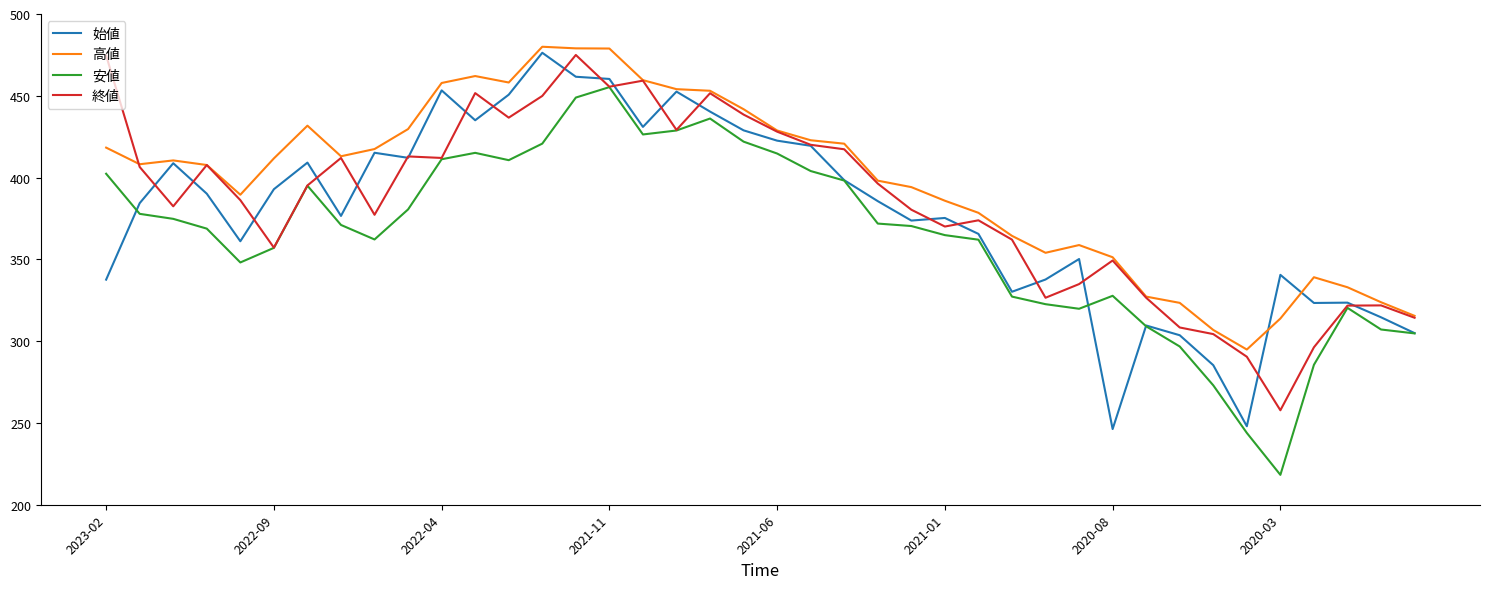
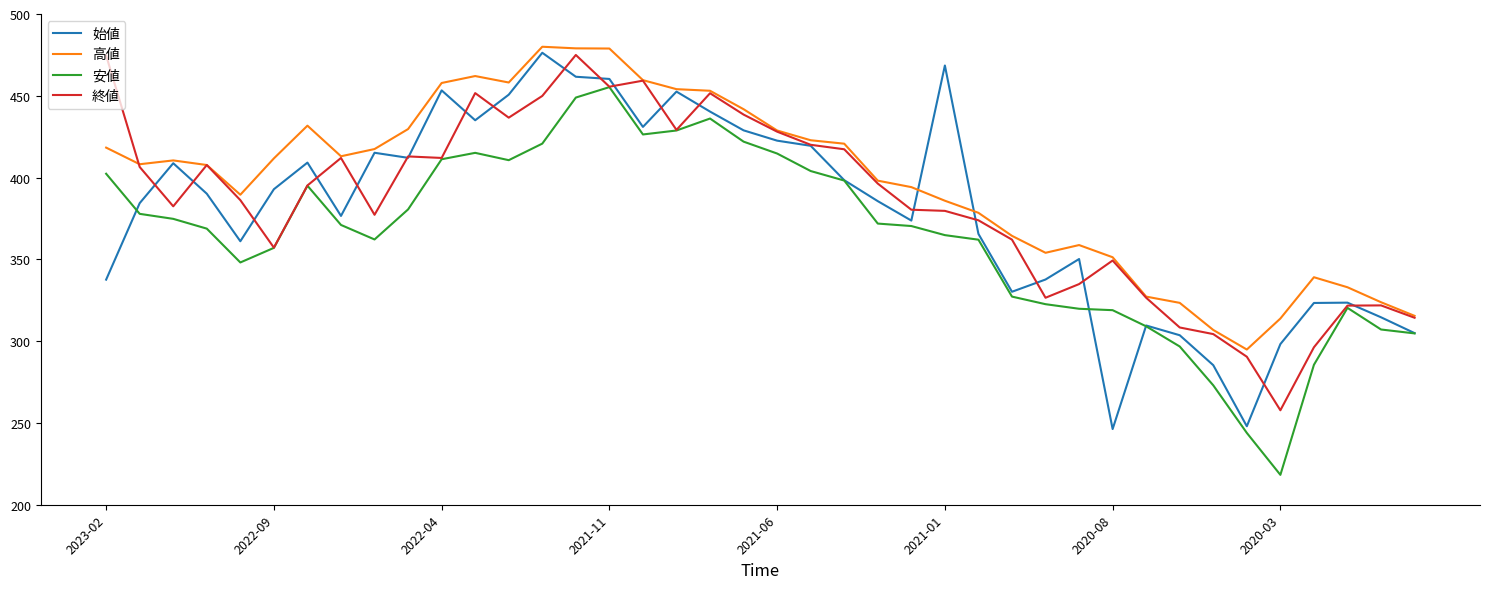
始値, 2021-01: 375 -> 469
終値, 2021-01: 370 -> 380
安値, 2020-08: 328 -> 319
始値, 2020-03: 341 -> 298
